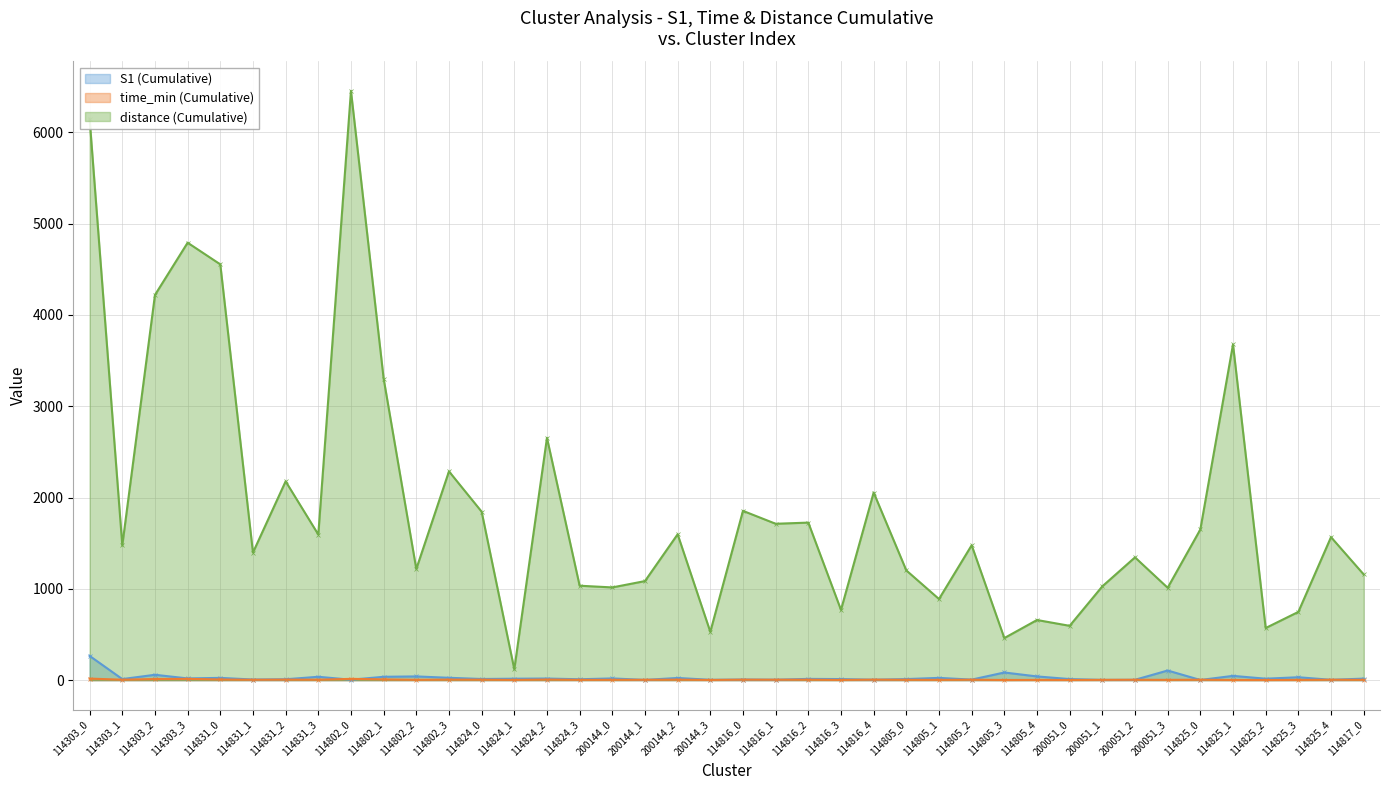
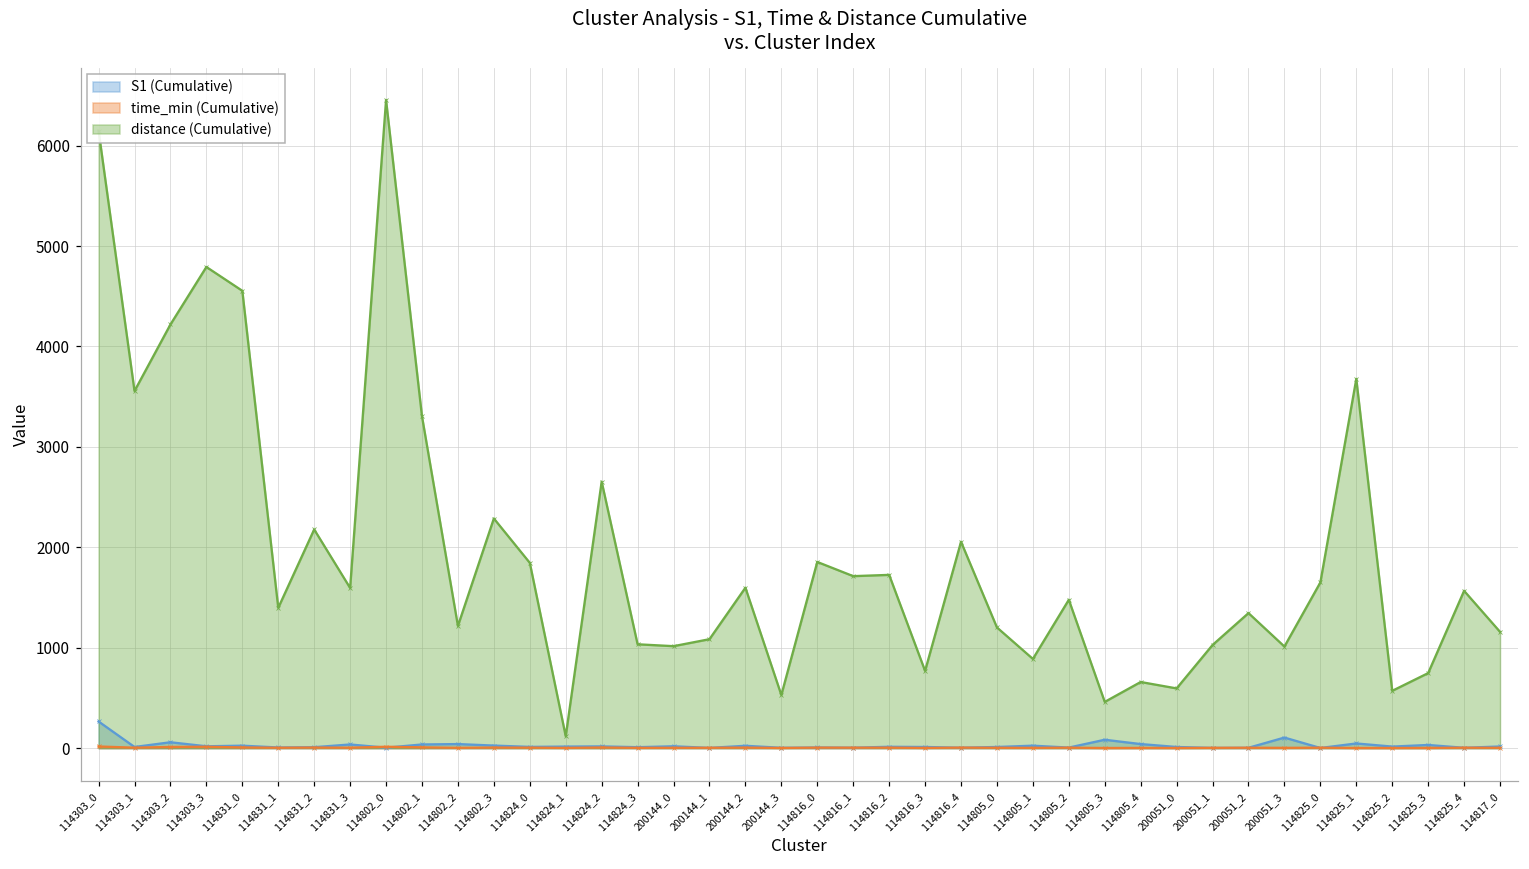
distance (Cumulative), 114303_1: 1500 -> 3600
